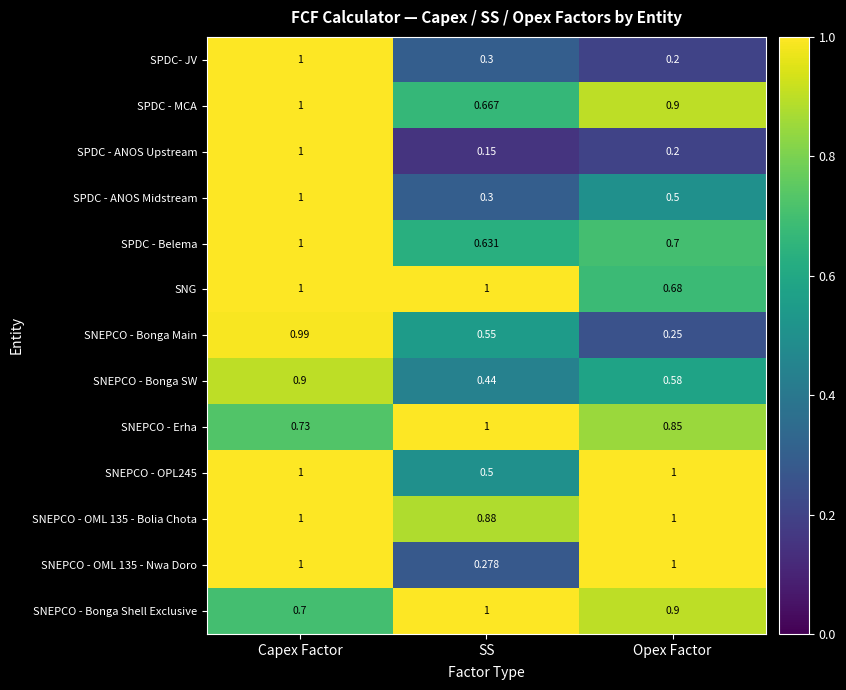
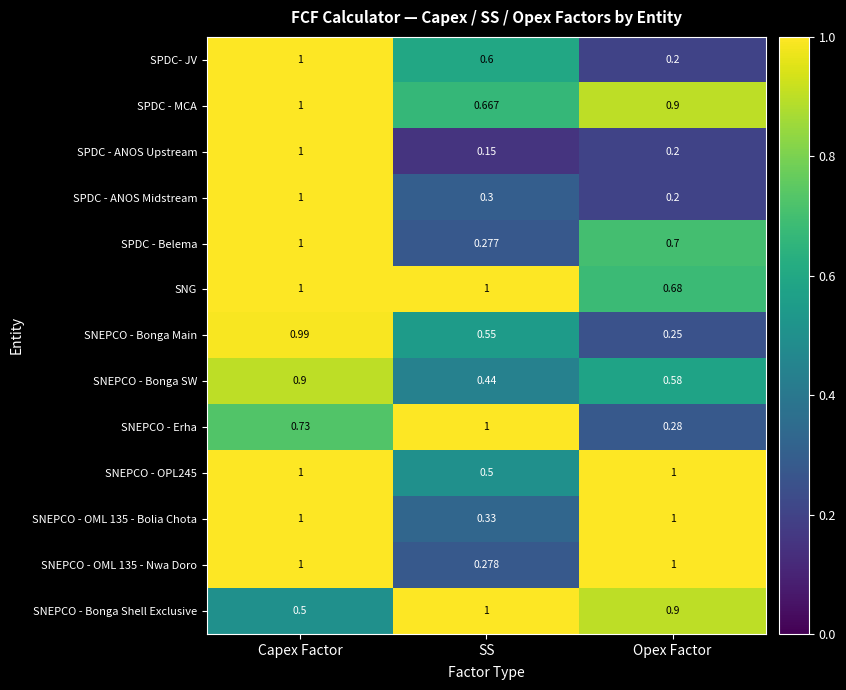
SPDC- JV, SS: 0.3 -> 0.6
SPDC - ANOS Midstream, Opex Factor: 0.5 -> 0.2
SPDC - Belema, SS: 0.631 -> 0.277
SNEPCO - Erha, Opex Factor: 0.85 -> 0.28
SNEPCO - OML 135 - Bolia Chota, SS: 0.88 -> 0.33
SNEPCO - Bonga Shell Exclusive, Capex Factor: 0.7 -> 0.5
